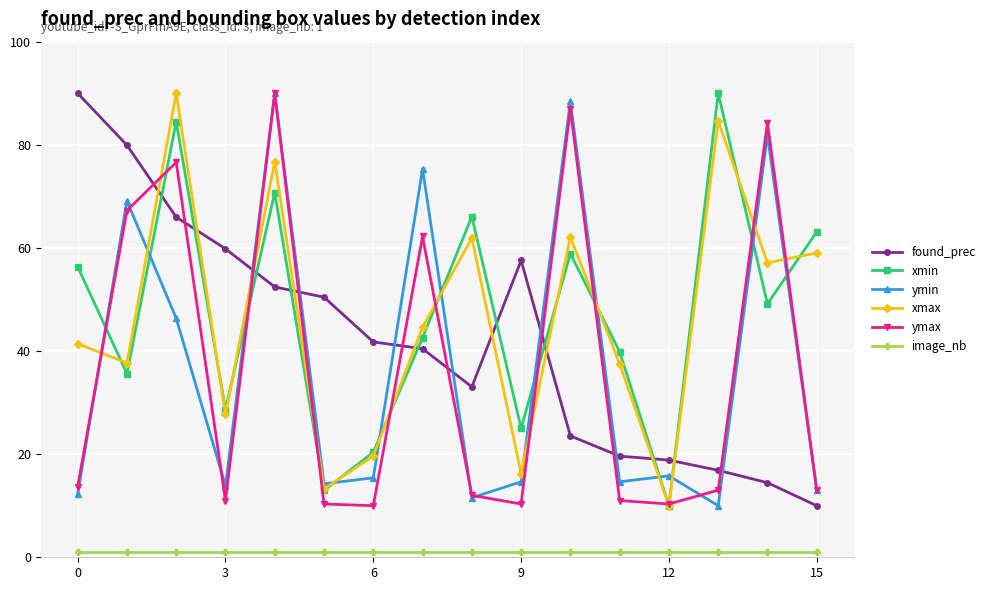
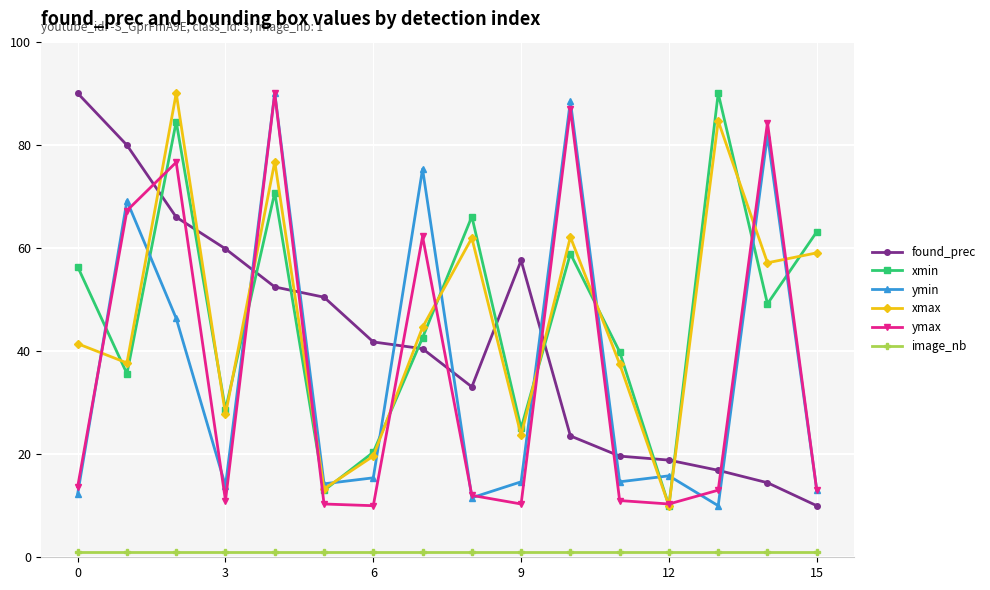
xmax, 9: 16 -> 24
